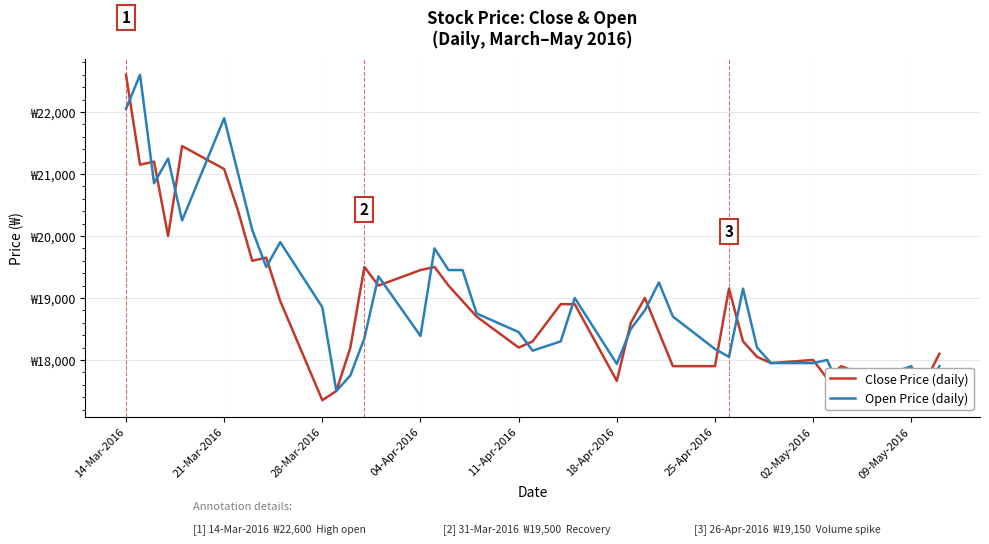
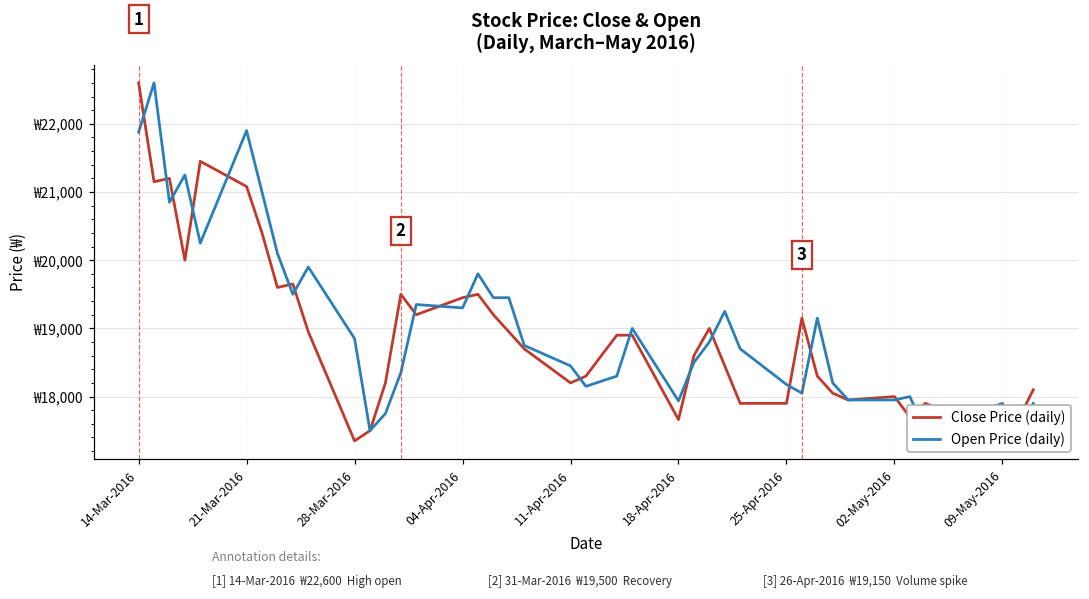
Open Price (daily), 14-Mar-2016: ₩22,100 -> ₩21,900
Open Price (daily), 04-Apr-2016: ₩18,400 -> ₩19,300
